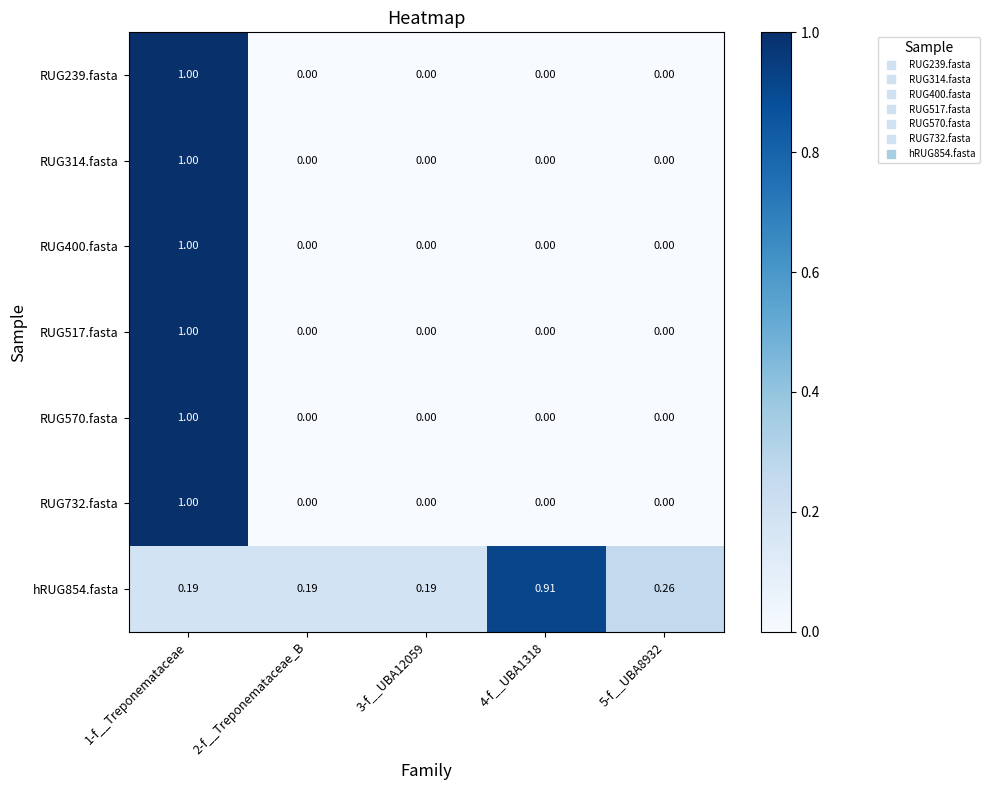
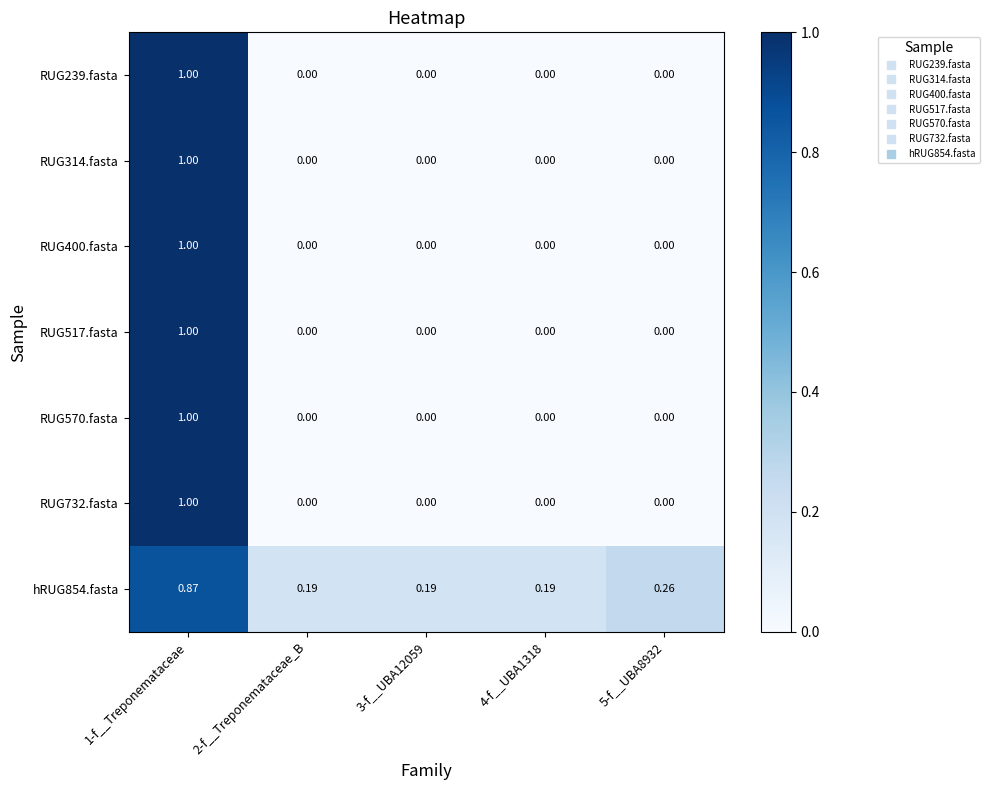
hRUG854.fasta, 1-f__Treponemataceae: 0.19 -> 0.87
hRUG854.fasta, 4-f__UBA1318: 0.91 -> 0.19
